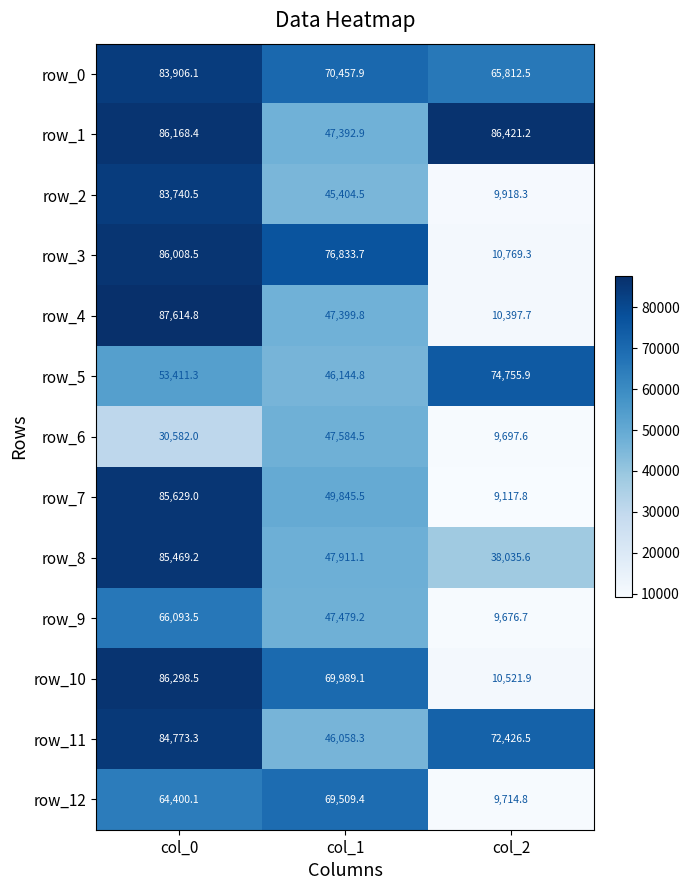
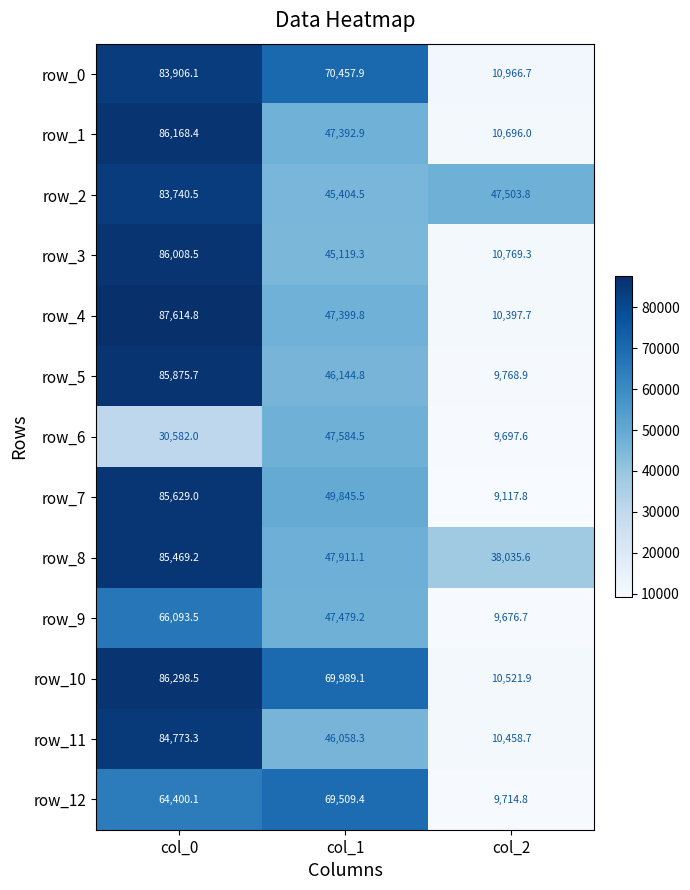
row_0, col_2: 65,812.5 -> 10,966.7
row_1, col_2: 86,421.2 -> 10,696.0
row_2, col_2: 9,918.3 -> 47,503.8
row_3, col_1: 76,833.7 -> 45,119.3
row_5, col_0: 53,411.3 -> 85,875.7
row_5, col_2: 74,755.9 -> 9,768.9
row_11, col_2: 72,426.5 -> 10,458.7
